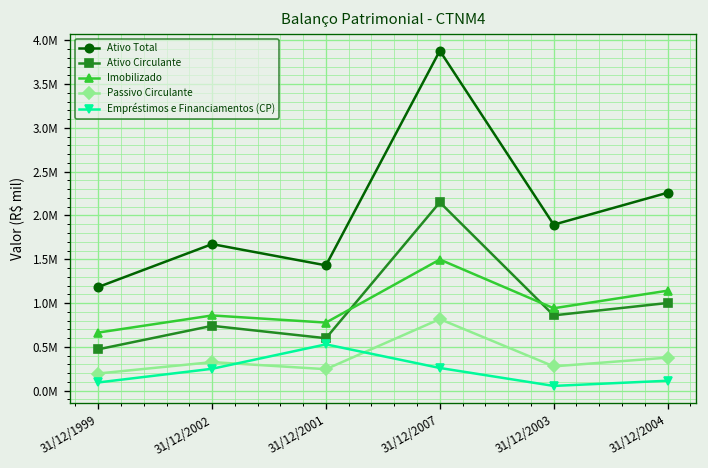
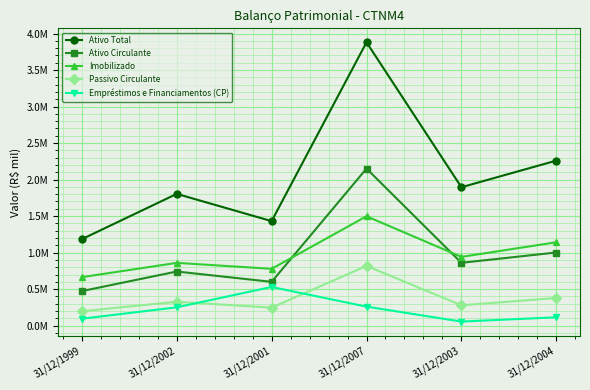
Ativo Total, 31/12/2002: 1700000 -> 1800000
